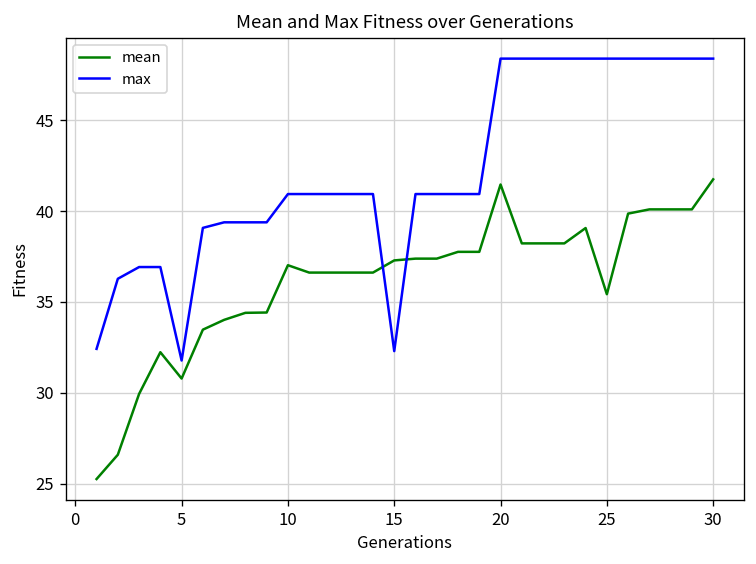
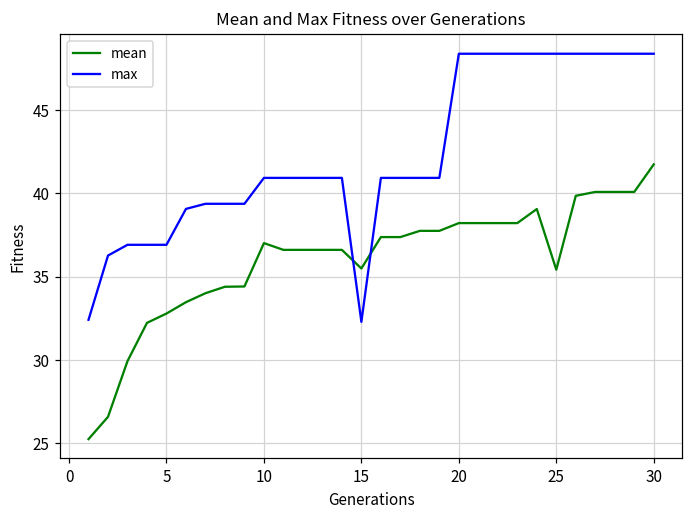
mean, 5: 30.8 -> 32.8
max, 5: 31.8 -> 36.9
mean, 15: 37.3 -> 35.5
mean, 20: 41.5 -> 38.2
